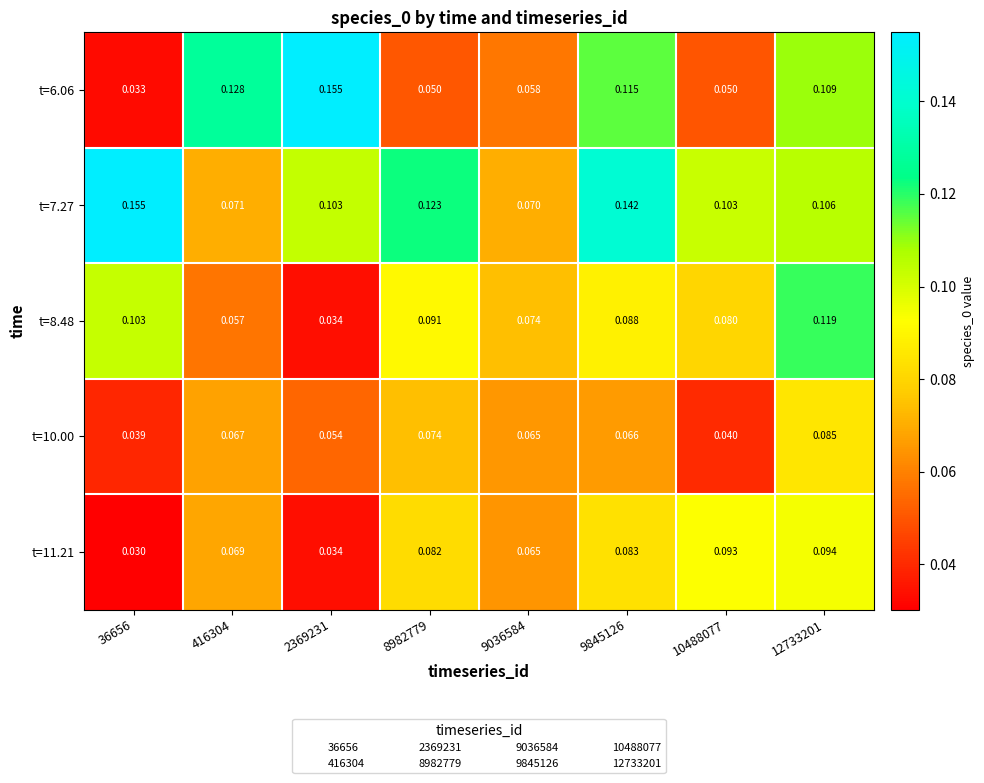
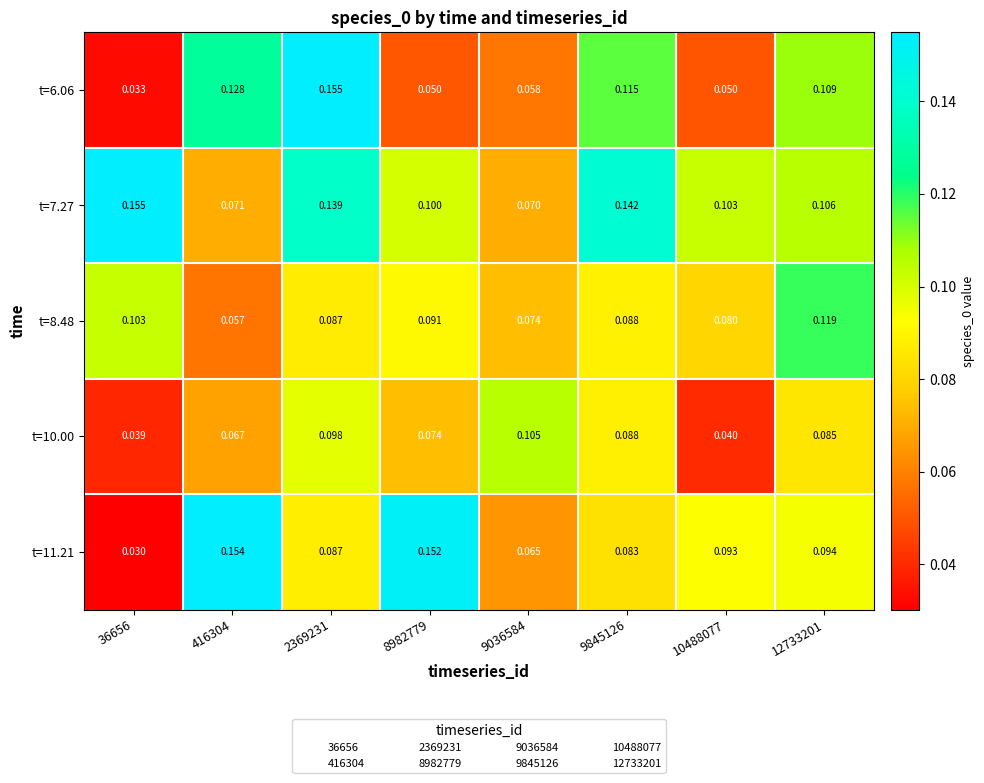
t=7.27, 2369231: 0.103 -> 0.139
t=7.27, 8982779: 0.123 -> 0.100
t=8.48, 2369231: 0.034 -> 0.087
t=10.00, 2369231: 0.054 -> 0.098
t=10.00, 9036584: 0.065 -> 0.105
t=10.00, 9845126: 0.066 -> 0.088
t=11.21, 416304: 0.069 -> 0.154
t=11.21, 2369231: 0.034 -> 0.087
t=11.21, 8982779: 0.082 -> 0.152
